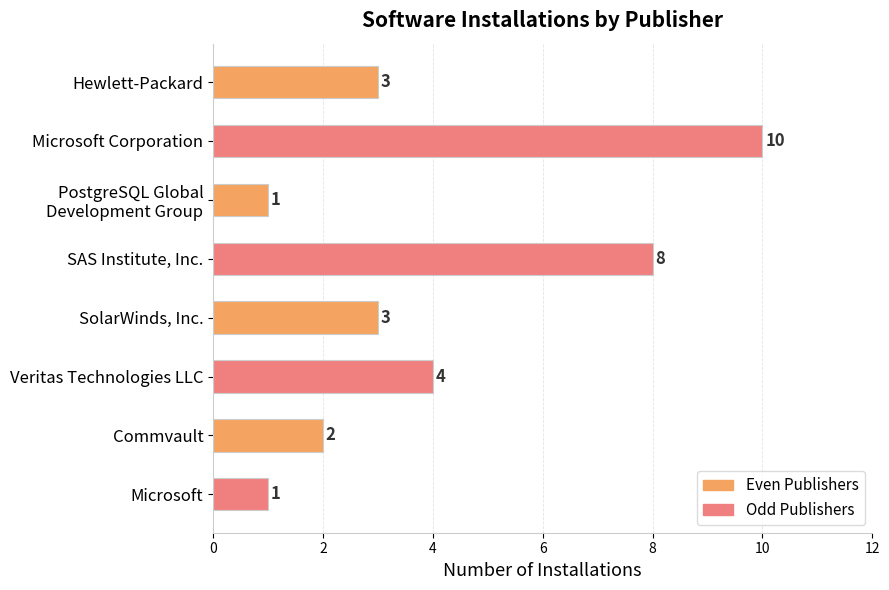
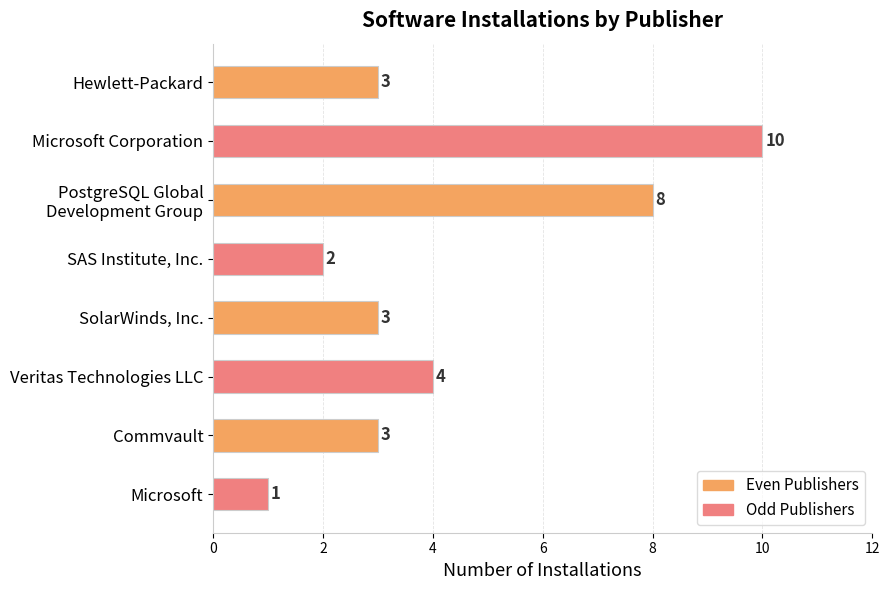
PostgreSQL Global Development Group: 1 -> 8
SAS Institute, Inc.: 8 -> 2
Commvault: 2 -> 3
